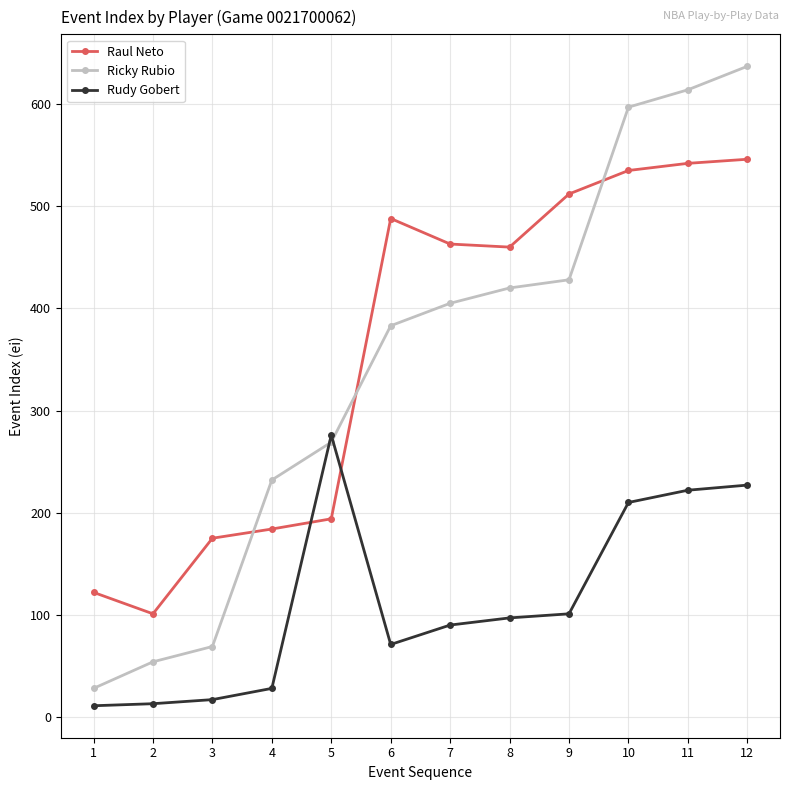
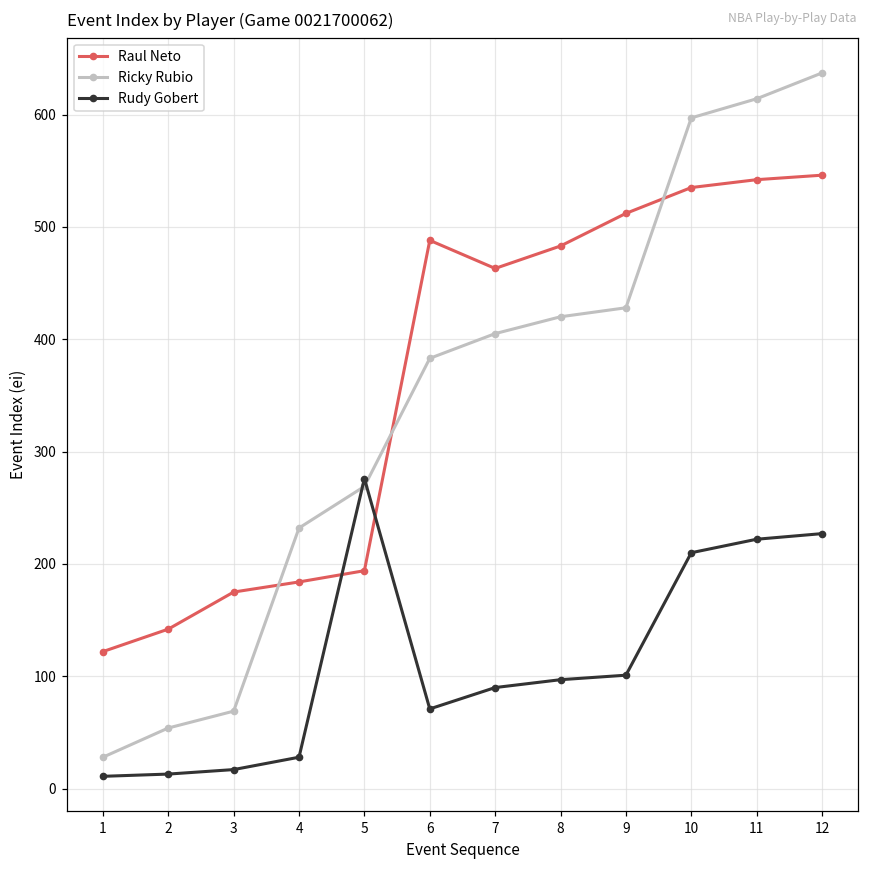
Raul Neto, 2: 101 -> 142
Raul Neto, 8: 460 -> 483
